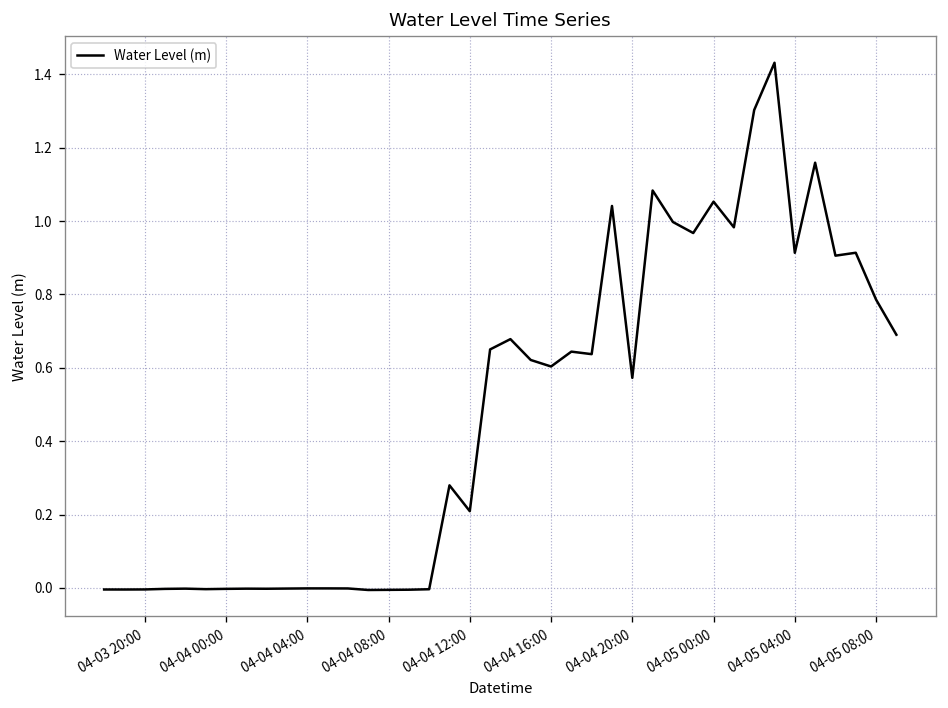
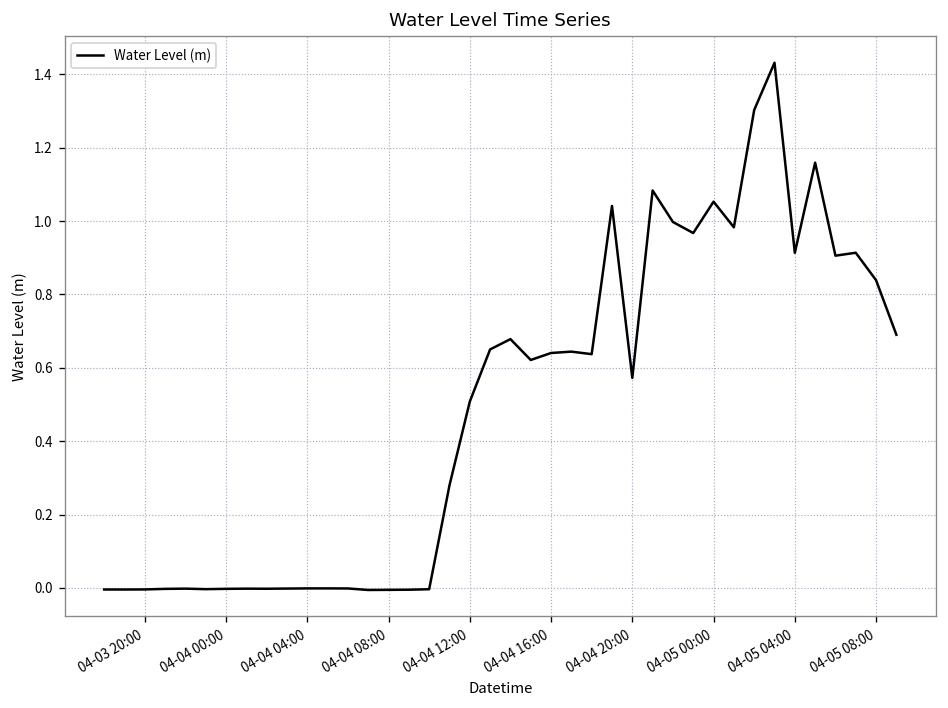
04-04 12:00: 0.21 -> 0.51
04-04 16:00: 0.60 -> 0.64
04-05 08:00: 0.79 -> 0.84
